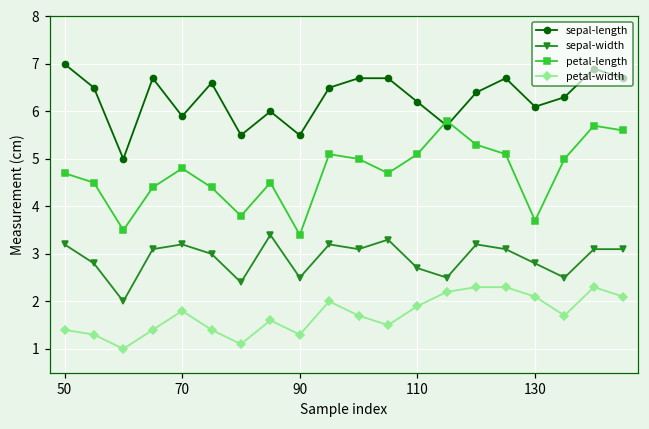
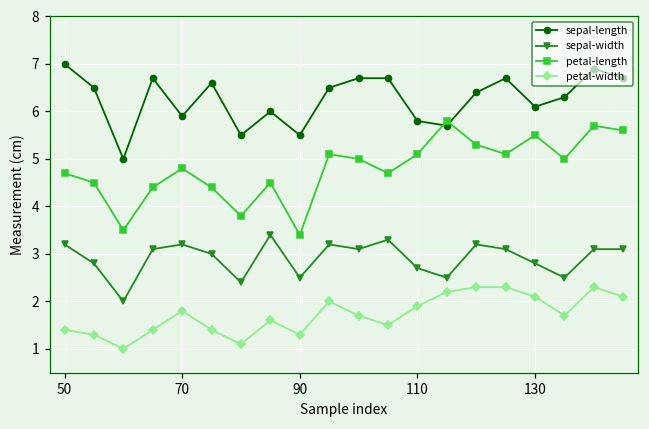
sepal-length, 110: 6.2 -> 5.8
petal-length, 130: 3.7 -> 5.5
